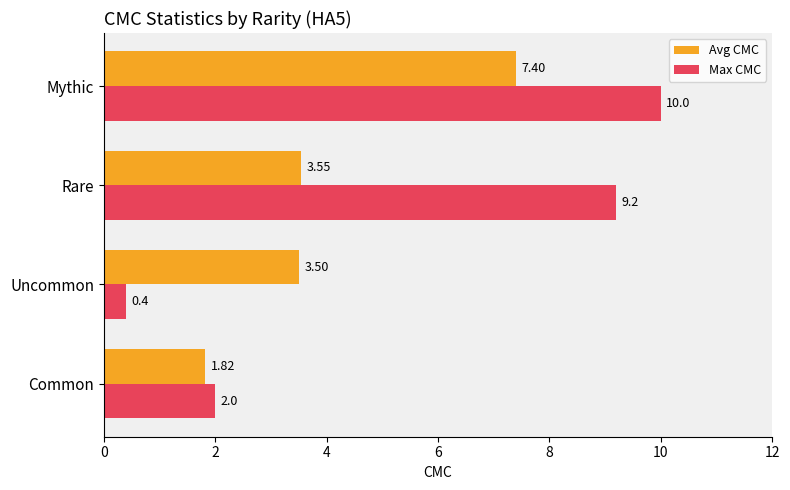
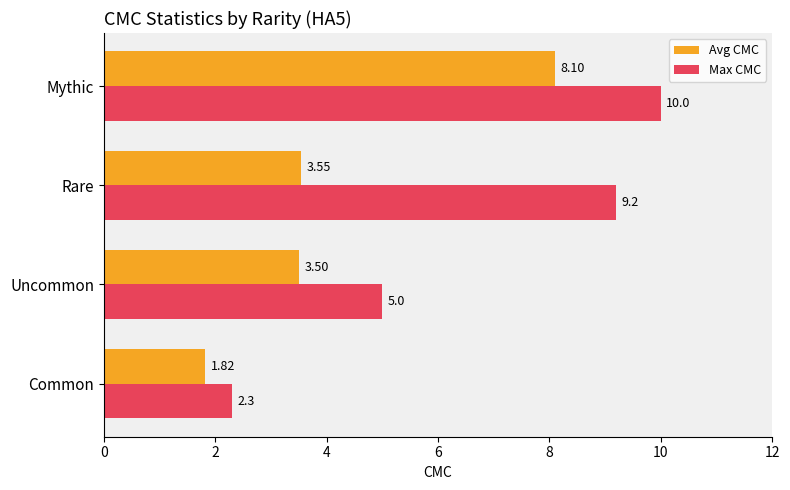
Avg CMC, Mythic: 7.40 -> 8.10
Max CMC, Uncommon: 0.4 -> 5.0
Max CMC, Common: 2.0 -> 2.3
